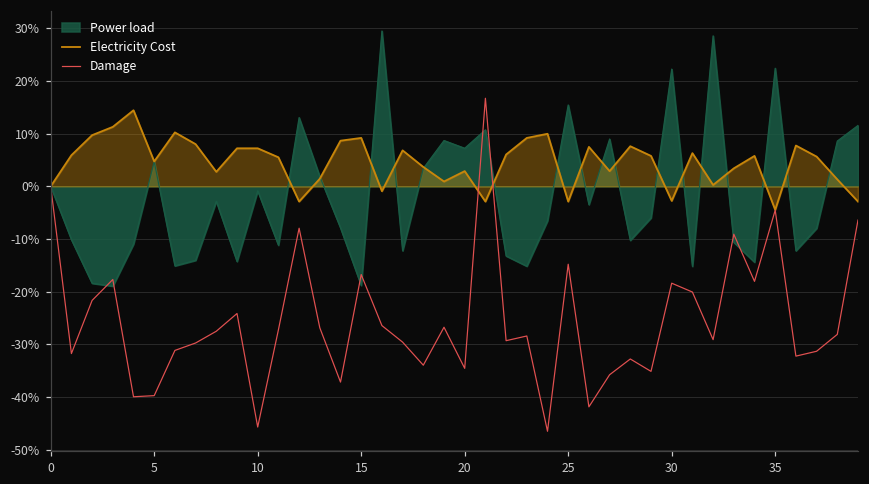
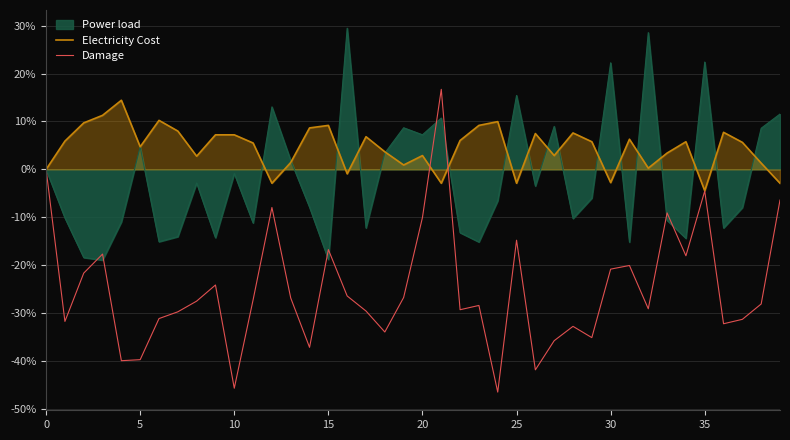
Damage, 20: -35% -> -10%
Damage, 30: -18% -> -21%
